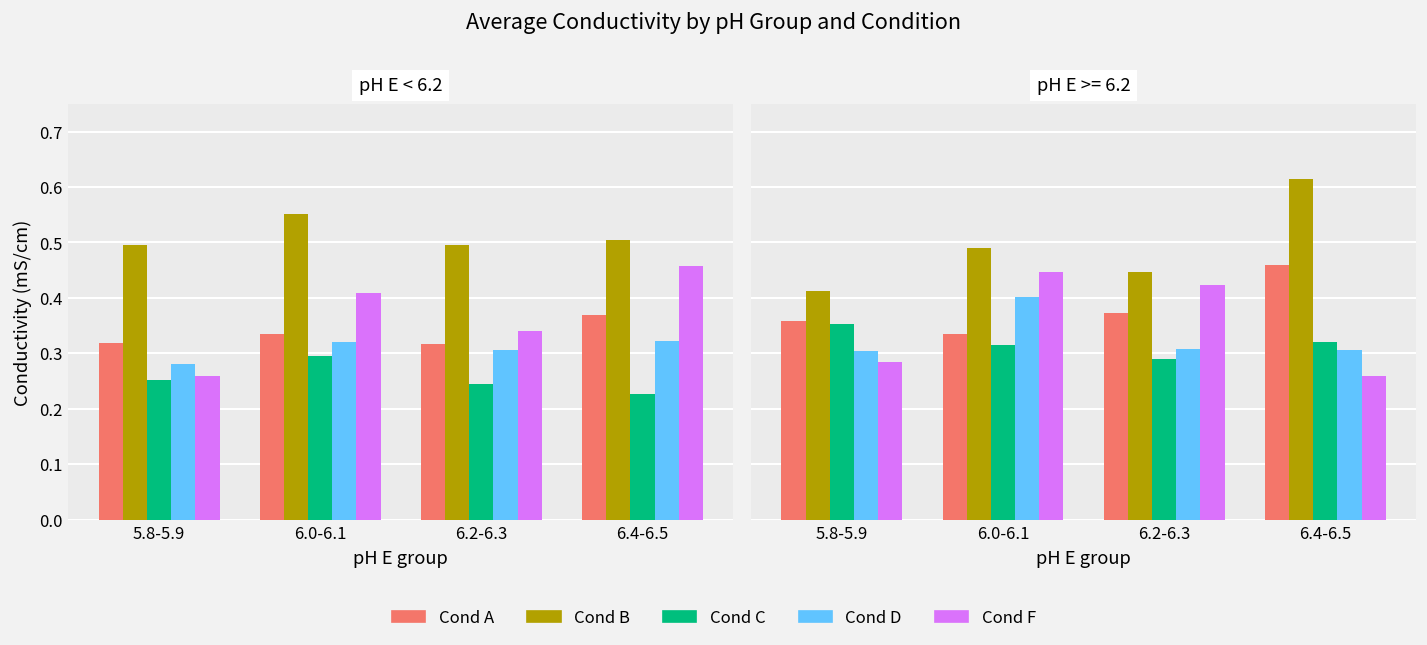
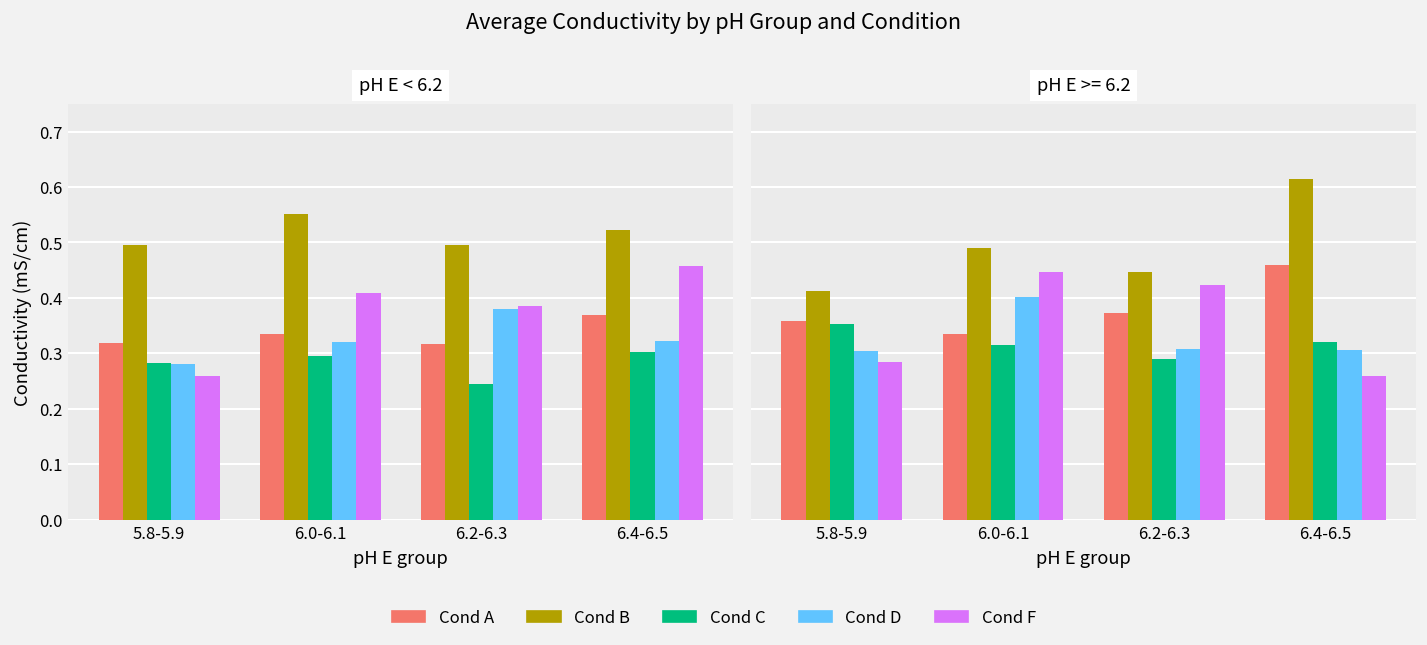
pH E < 6.2, Cond C, 5.8-5.9: 0.25 -> 0.28
pH E < 6.2, Cond D, 6.2-6.3: 0.31 -> 0.38
pH E < 6.2, Cond F, 6.2-6.3: 0.34 -> 0.39
pH E < 6.2, Cond B, 6.4-6.5: 0.51 -> 0.52
pH E < 6.2, Cond C, 6.4-6.5: 0.23 -> 0.30
